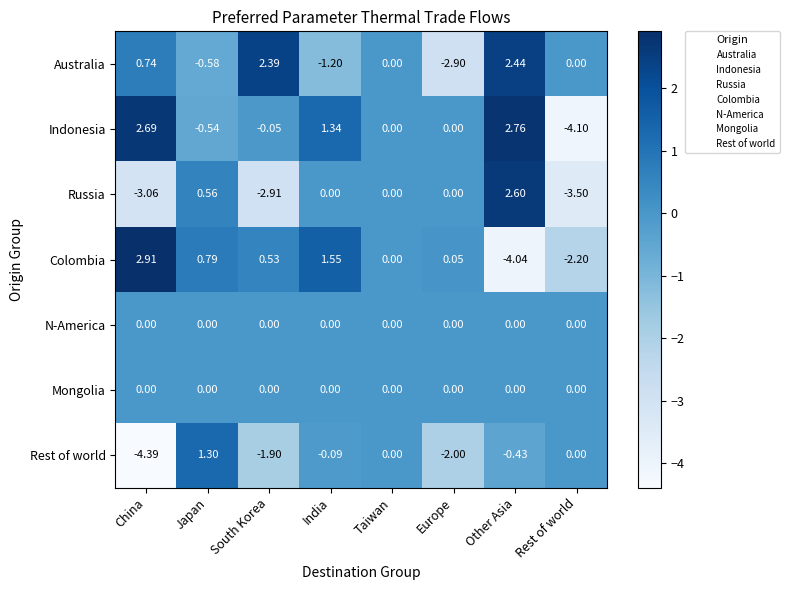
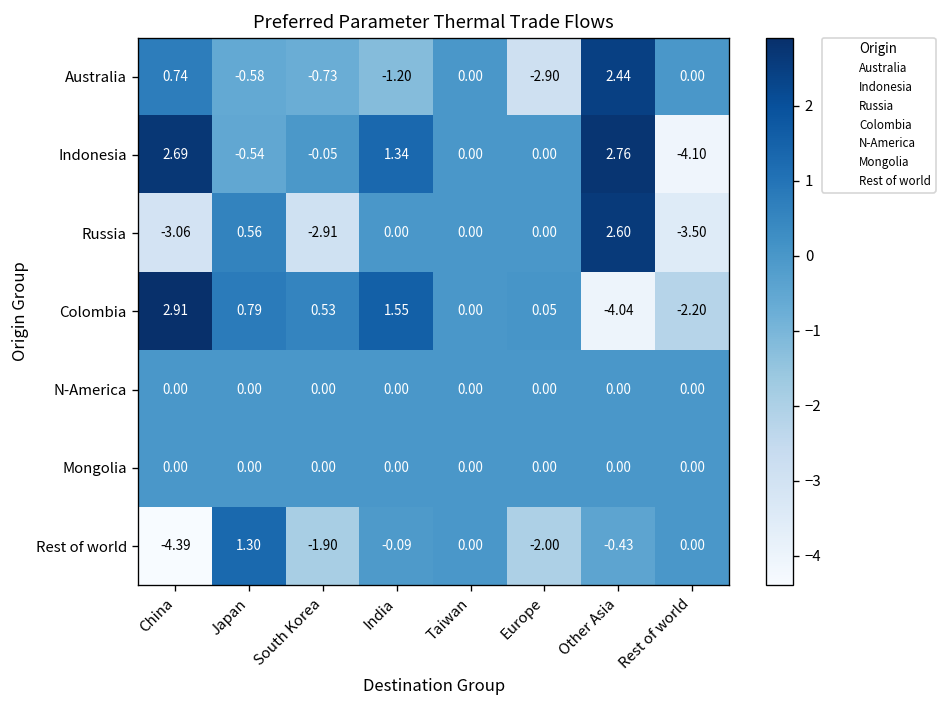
Australia, South Korea: 2.39 -> -0.73
